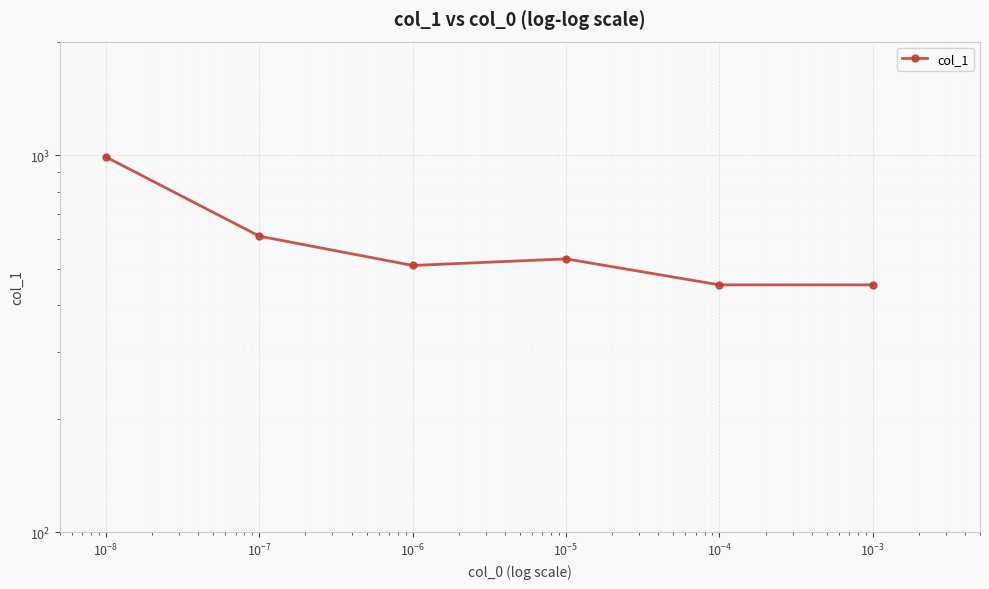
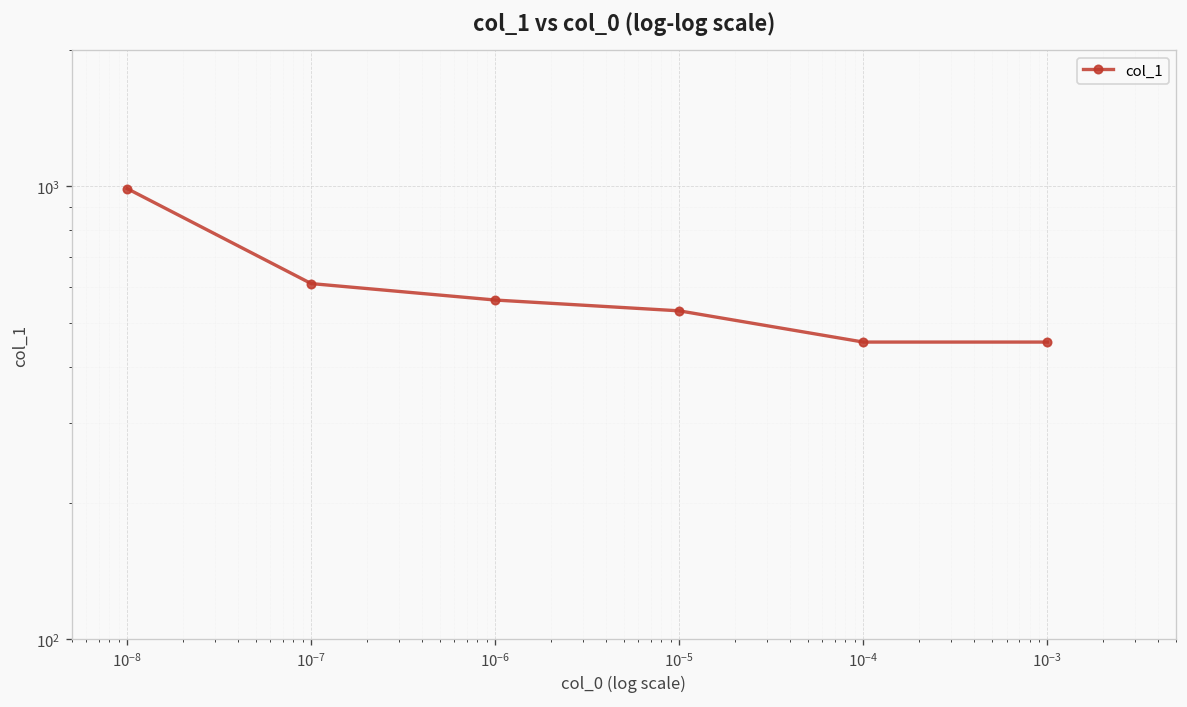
10^-6: 510 -> 560
